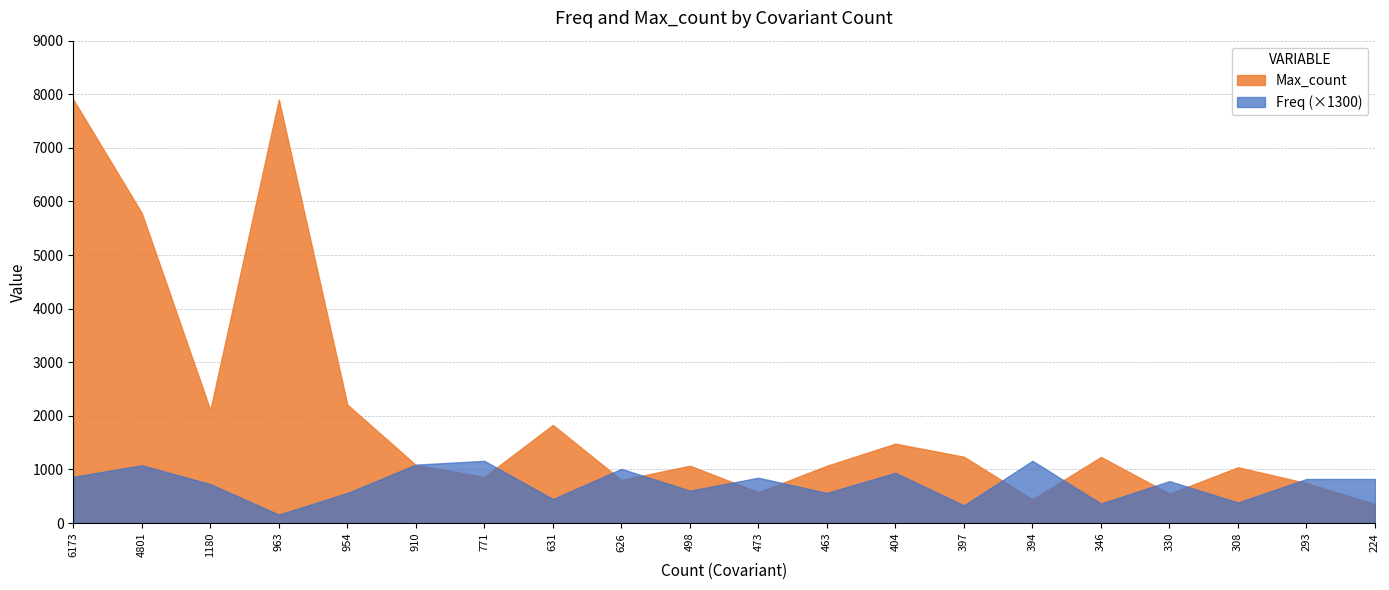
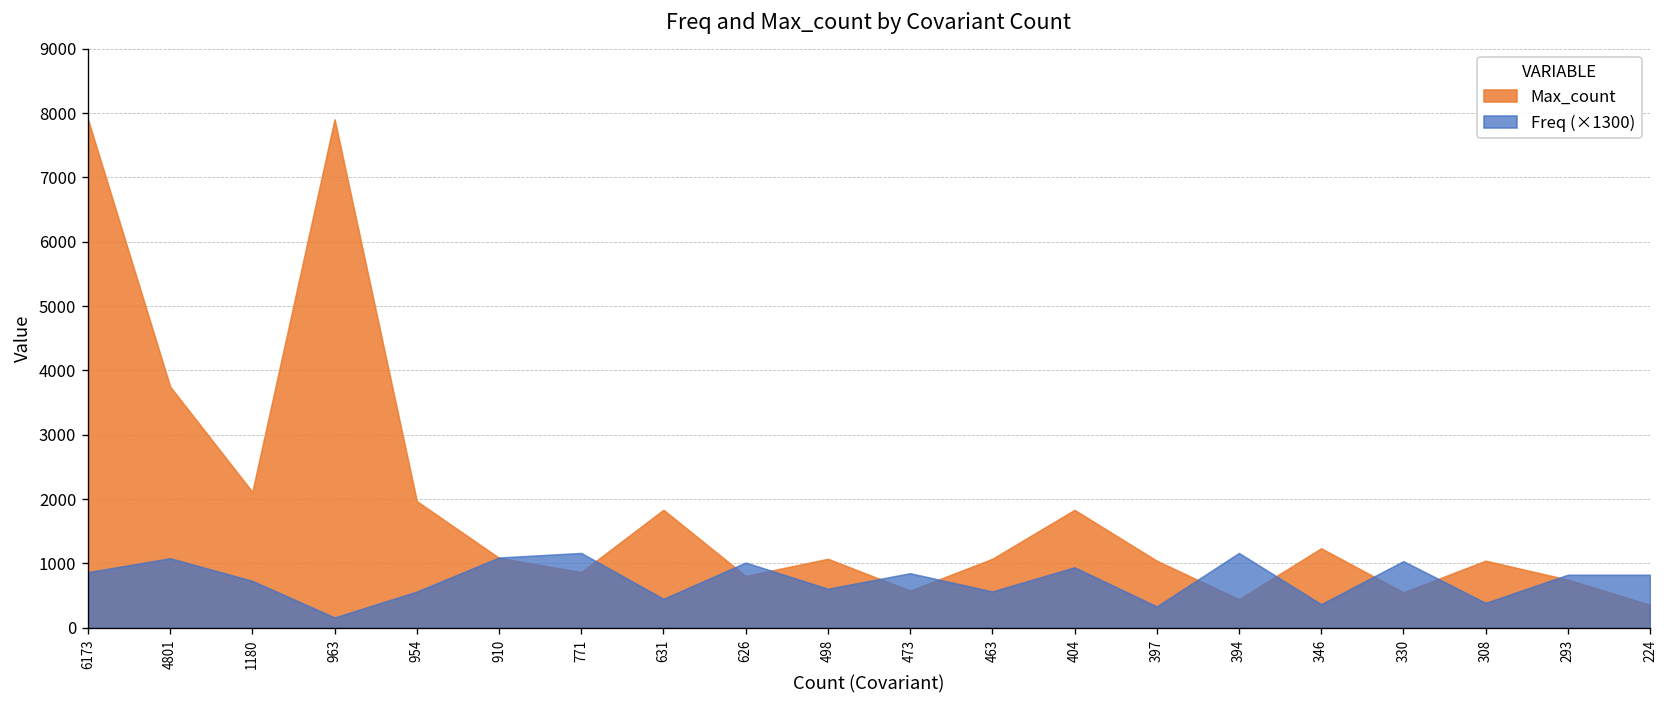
Max_count, 4801: 5800 -> 3700
Max_count, 954: 2200 -> 2000
Max_count, 404: 1500 -> 1800
Max_count, 397: 1200 -> 1000
Freq (×1300), 330: 800 -> 1000
